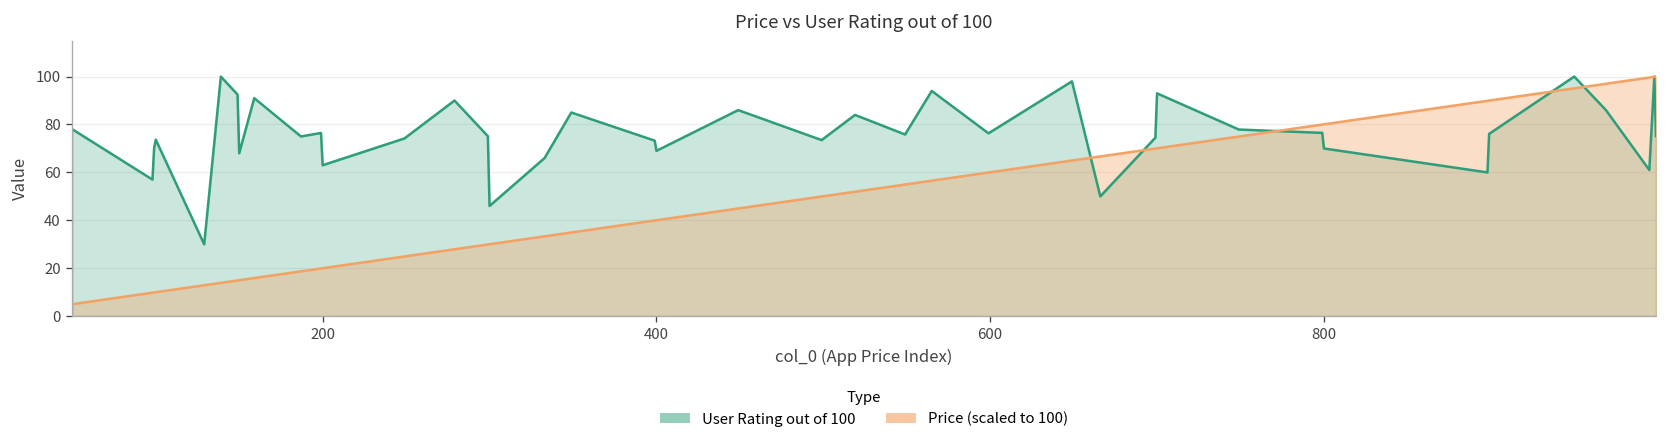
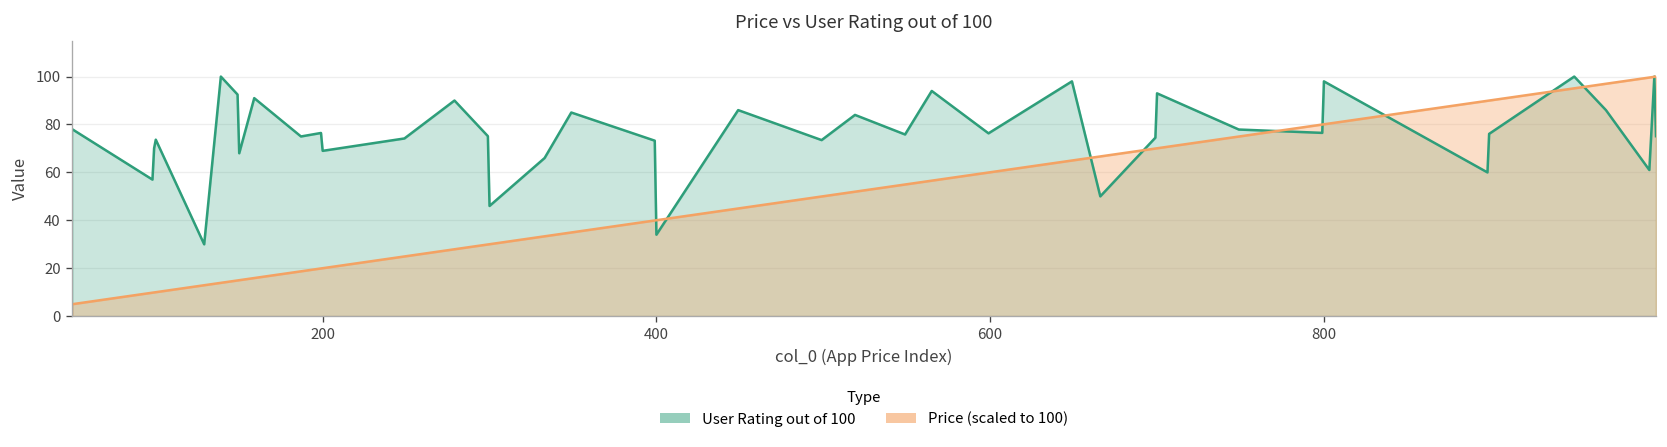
User Rating out of 100, 200: 63 -> 69
User Rating out of 100, 400: 69 -> 34
User Rating out of 100, 800: 70 -> 98
